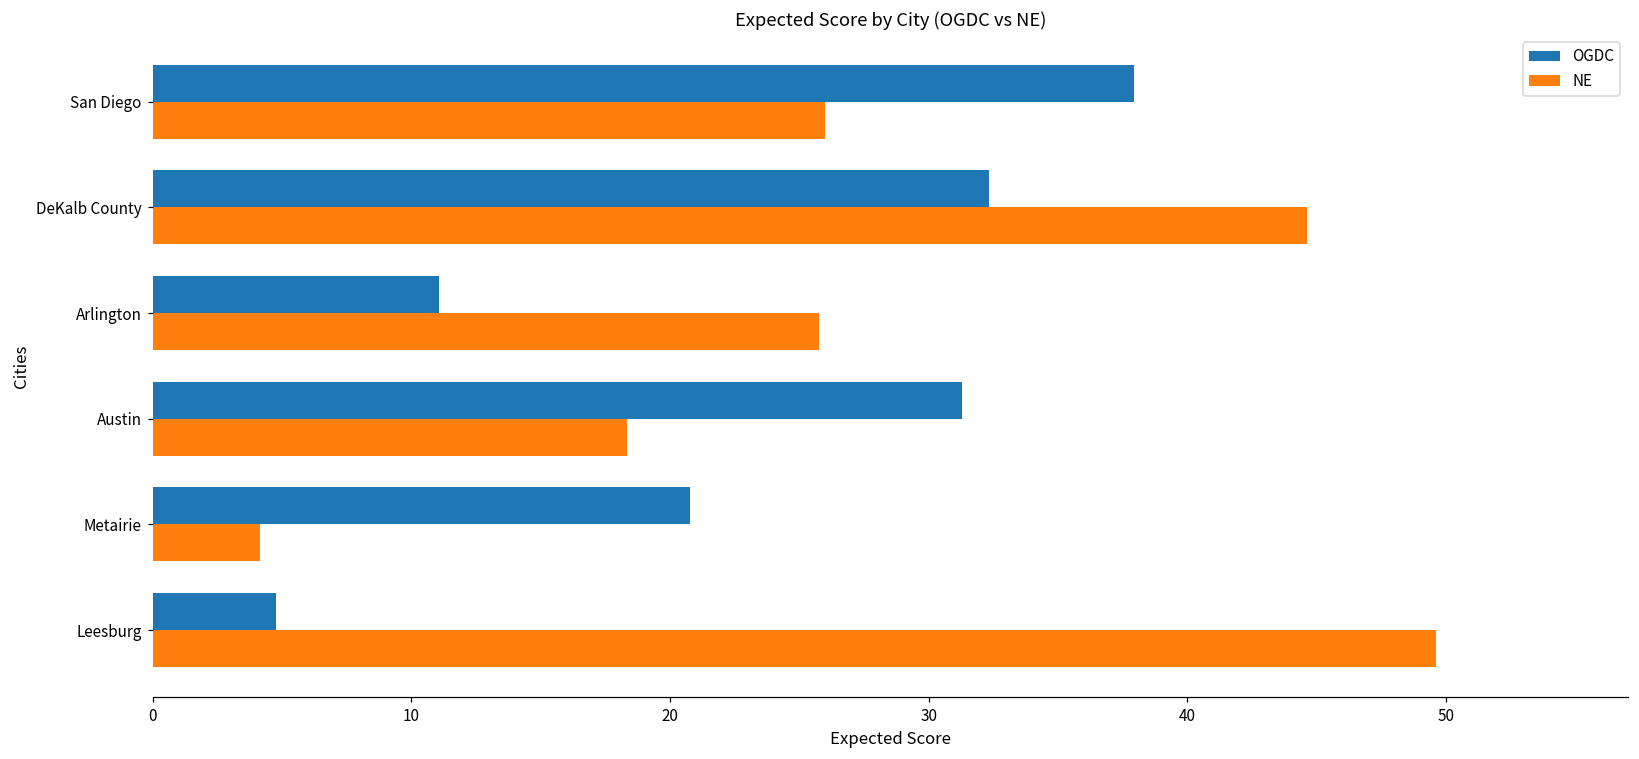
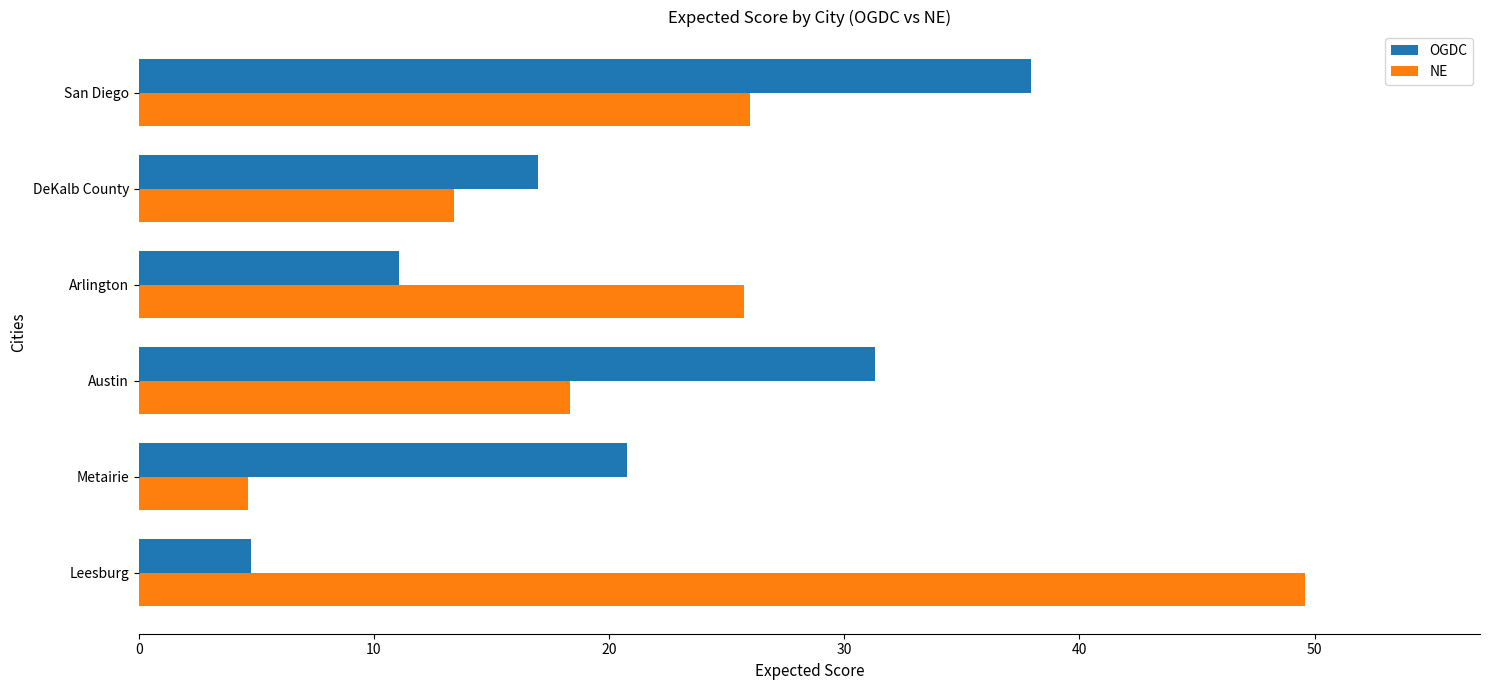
OGDC, DeKalb County: 32.3 -> 17.0
NE, DeKalb County: 44.6 -> 13.4
NE, Metairie: 4.2 -> 4.6
